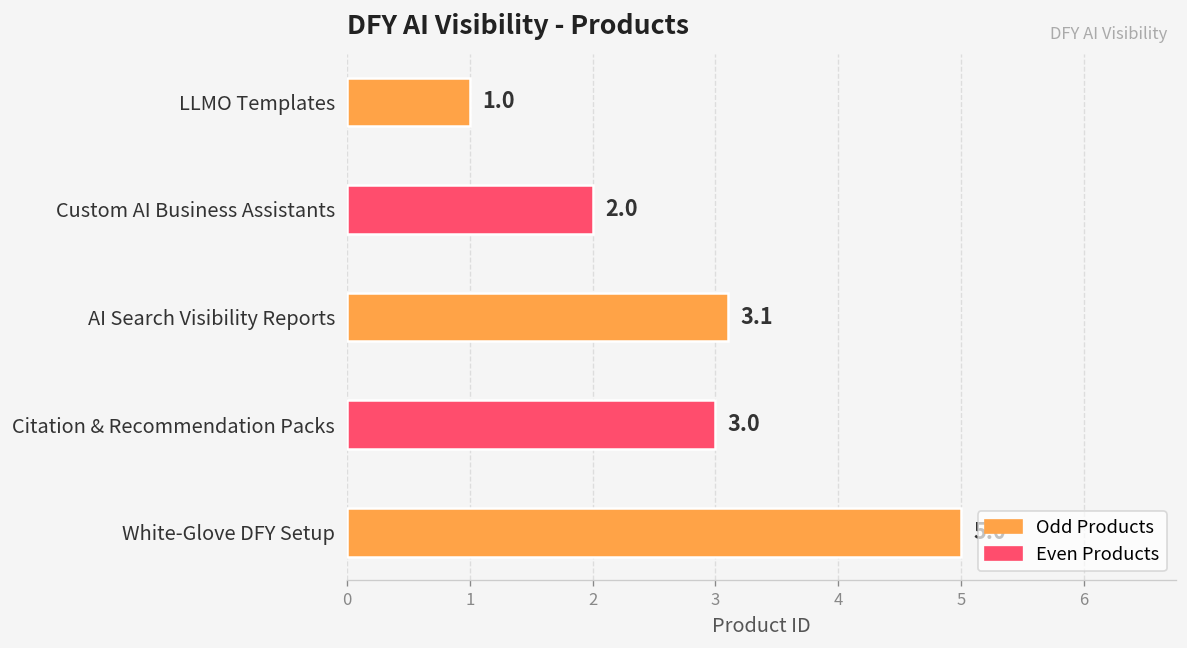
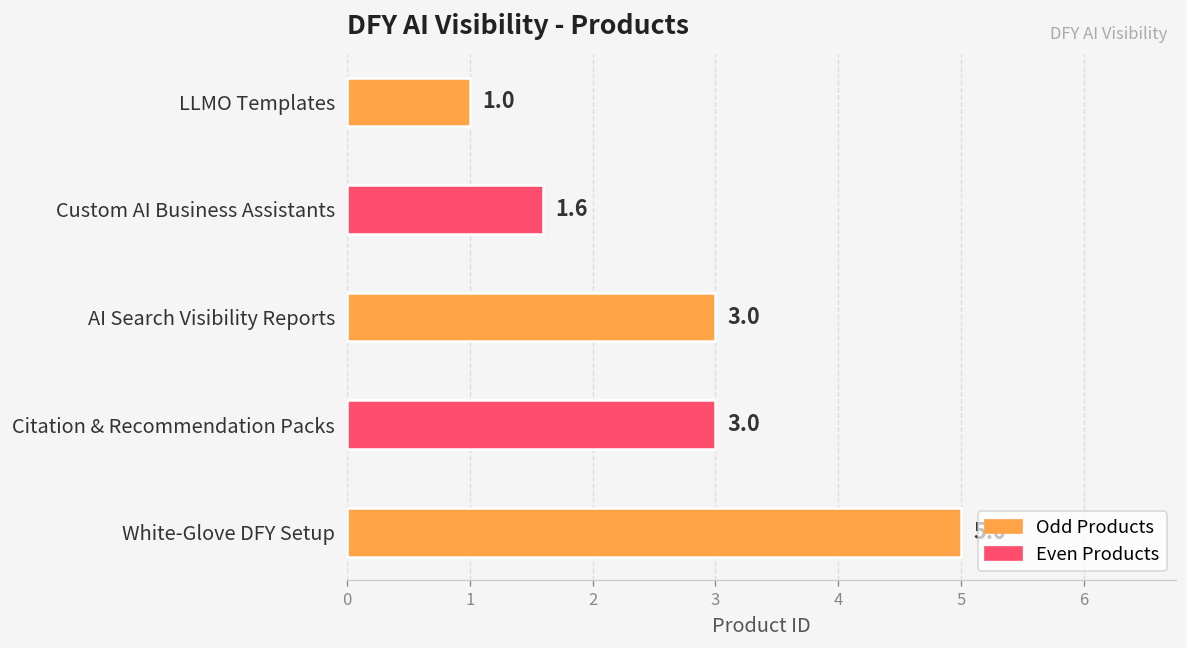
Custom AI Business Assistants: 2.0 -> 1.6
AI Search Visibility Reports: 3.1 -> 3.0
